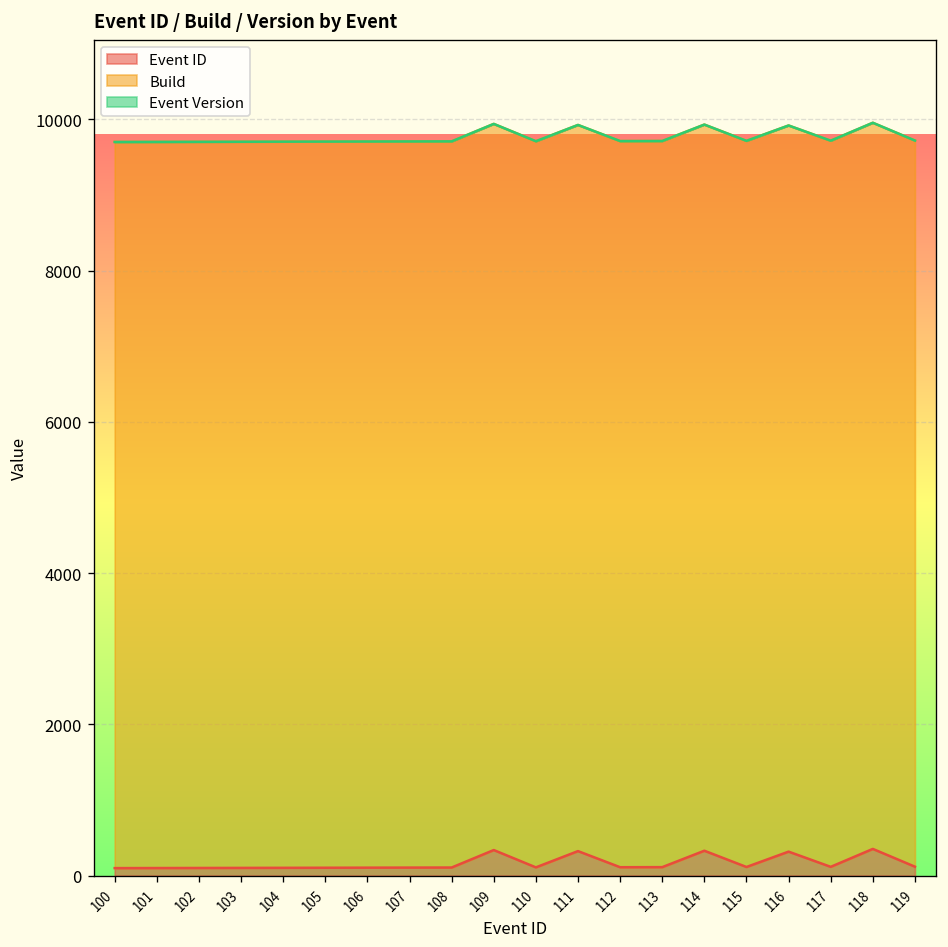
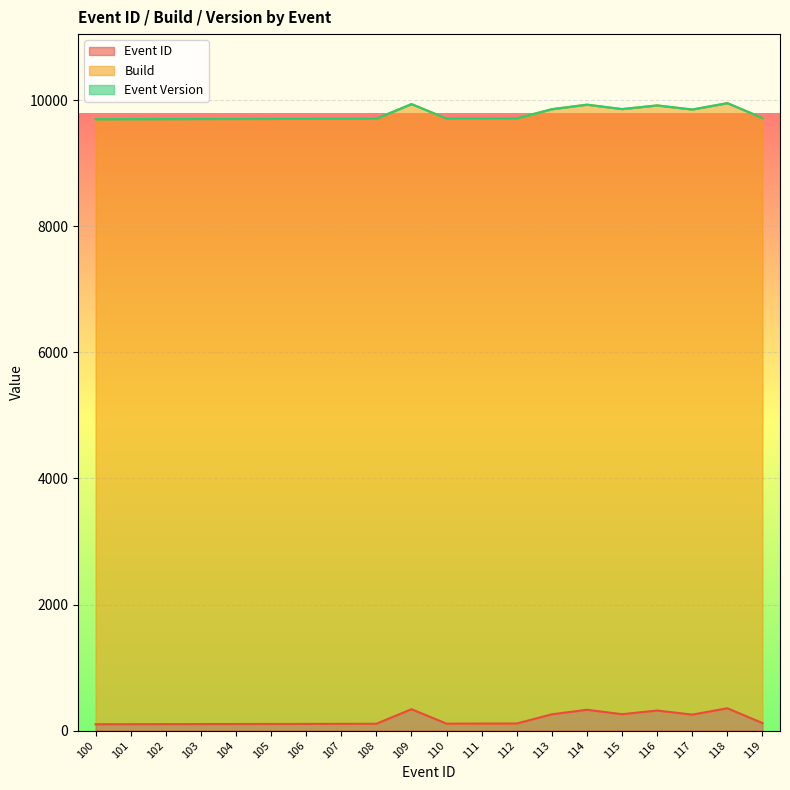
Event ID, 111: 300 -> 100
Event ID, 113: 100 -> 300
Event ID, 115: 100 -> 300
Event ID, 117: 100 -> 300
